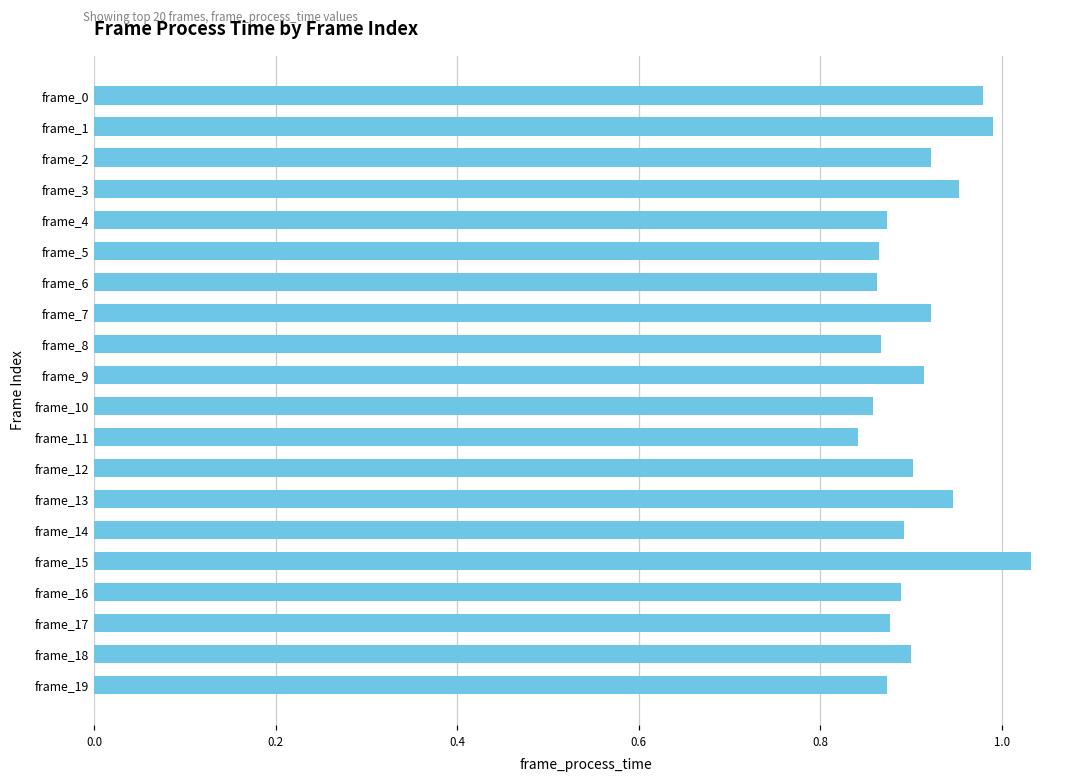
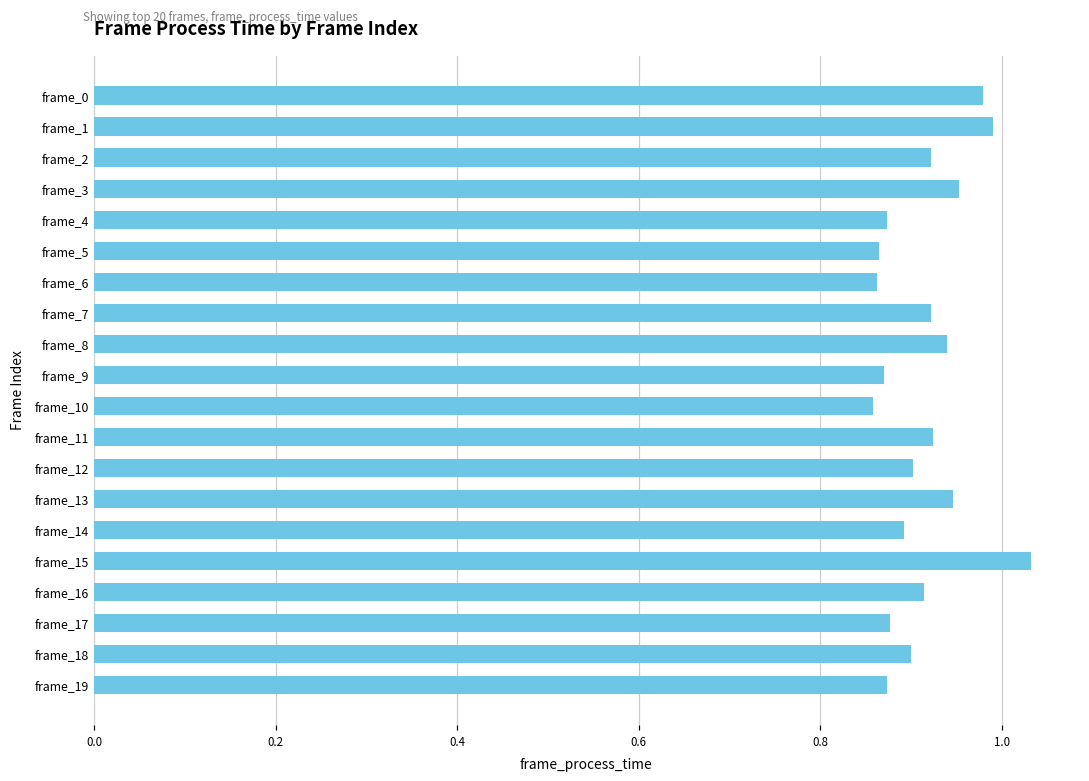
frame_8: 0.87 -> 0.94
frame_9: 0.91 -> 0.87
frame_11: 0.84 -> 0.92
frame_16: 0.89 -> 0.91
